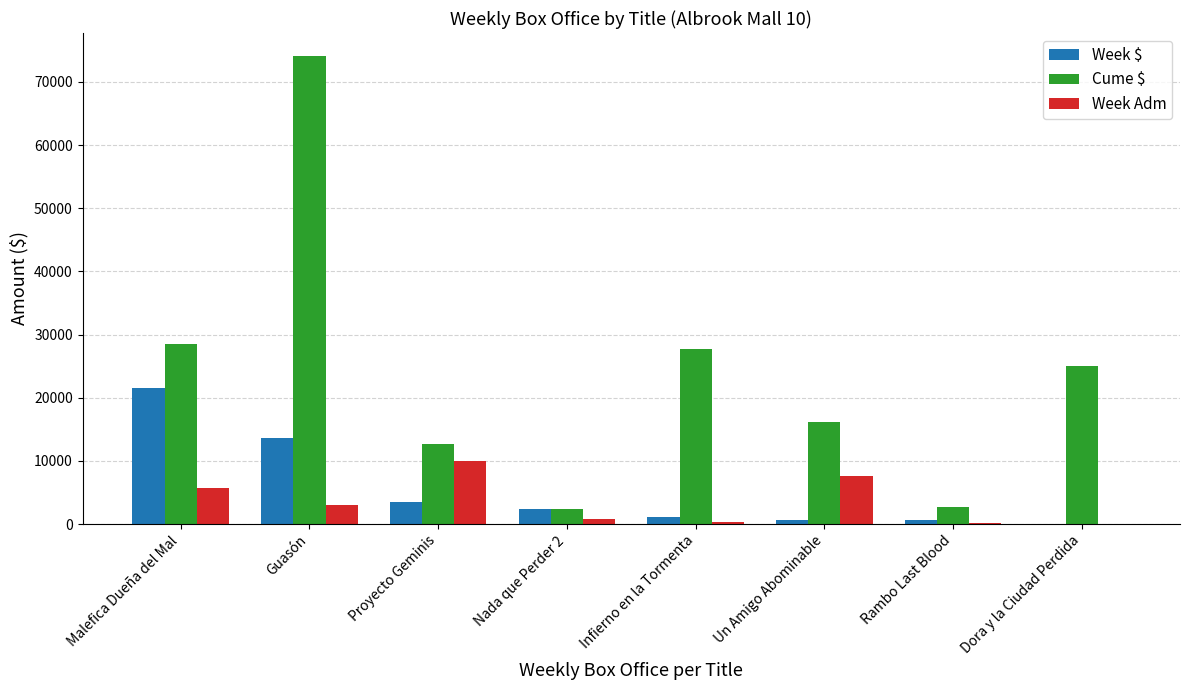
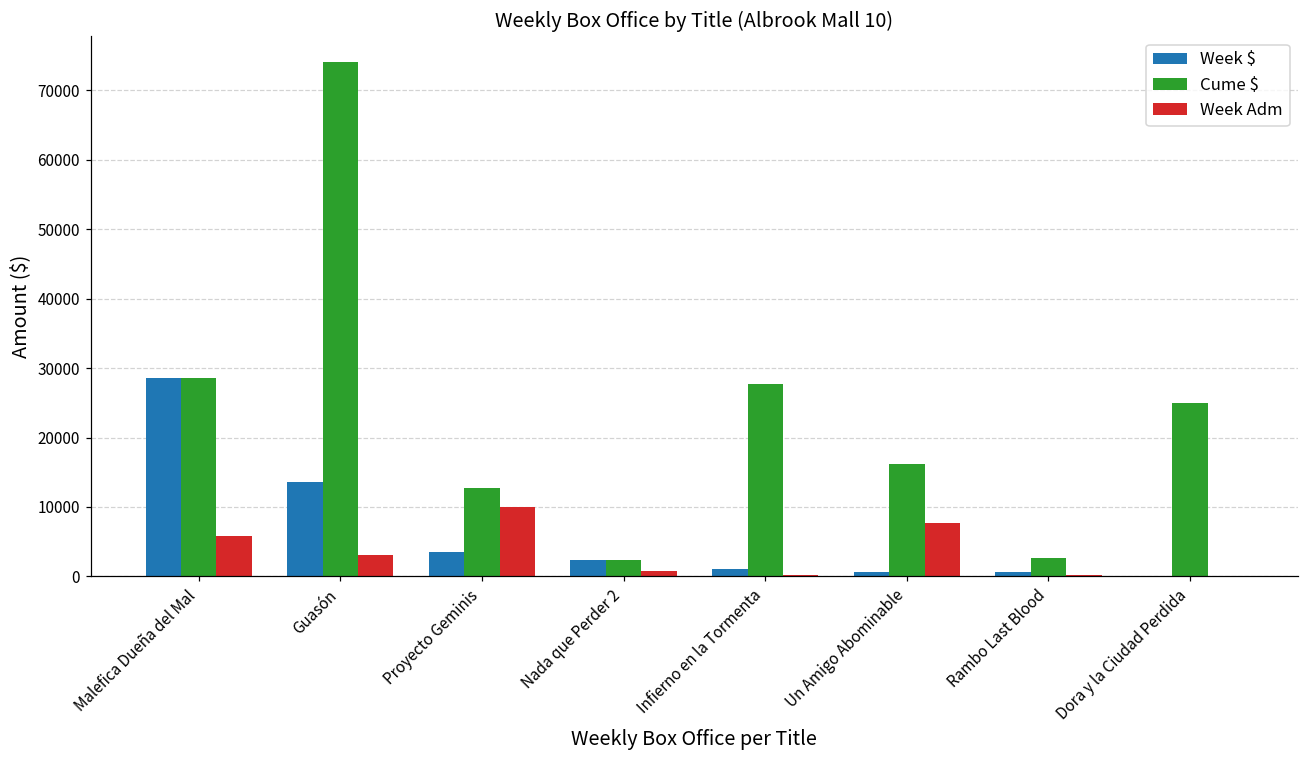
Week $, Malefica Dueña del Mal: 22000 -> 29000
